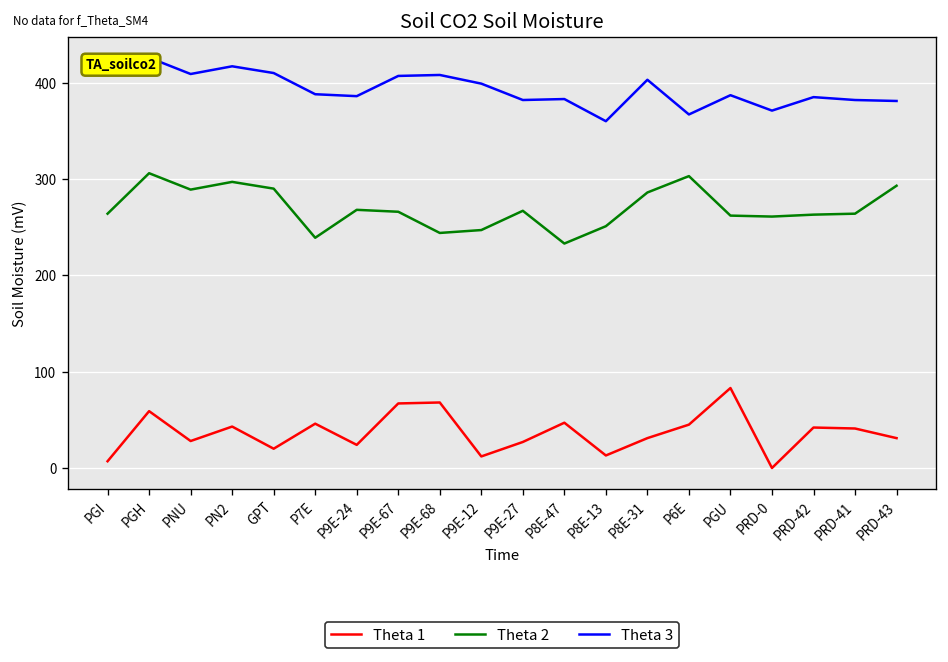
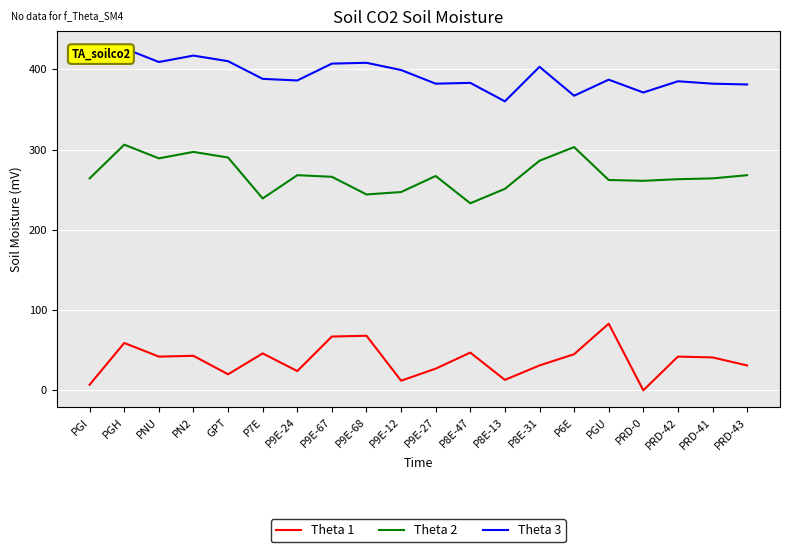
Theta 1, PNU: 30 -> 40
Theta 2, PRD-43: 290 -> 270
